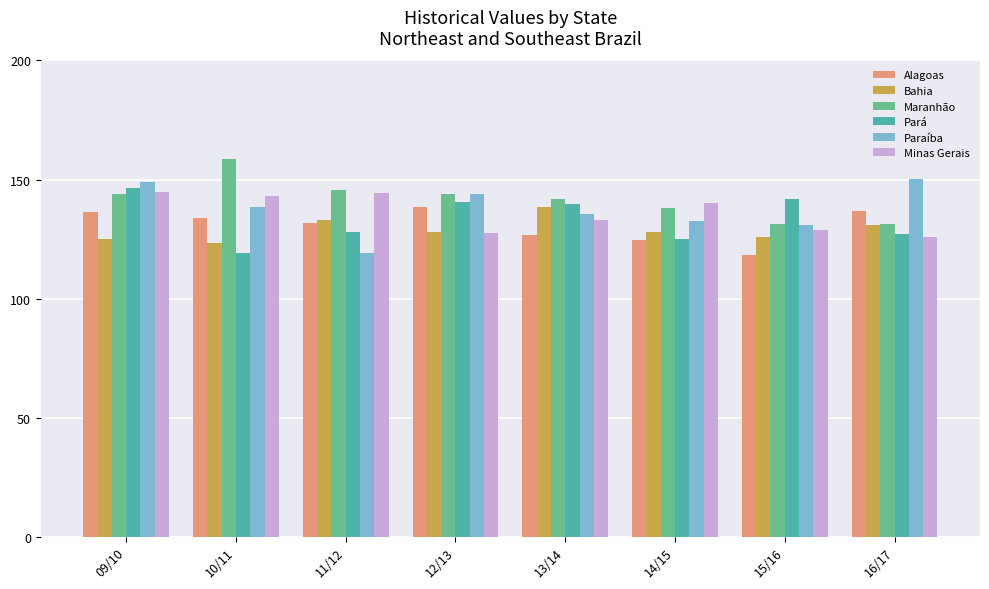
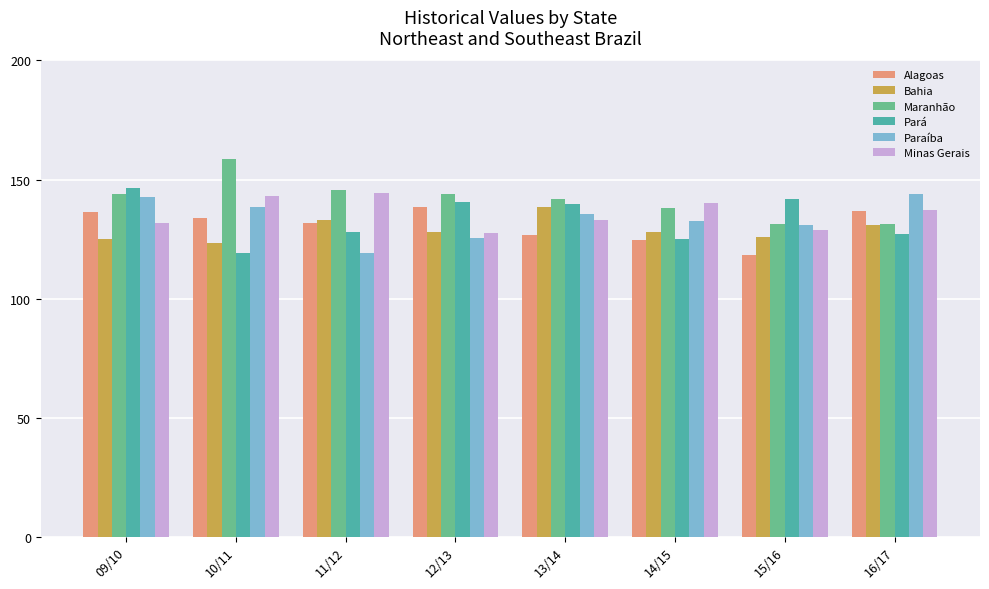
Paraíba, 09/10: 149 -> 143
Minas Gerais, 09/10: 145 -> 132
Paraíba, 12/13: 144 -> 125
Paraíba, 16/17: 150 -> 144
Minas Gerais, 16/17: 126 -> 137
